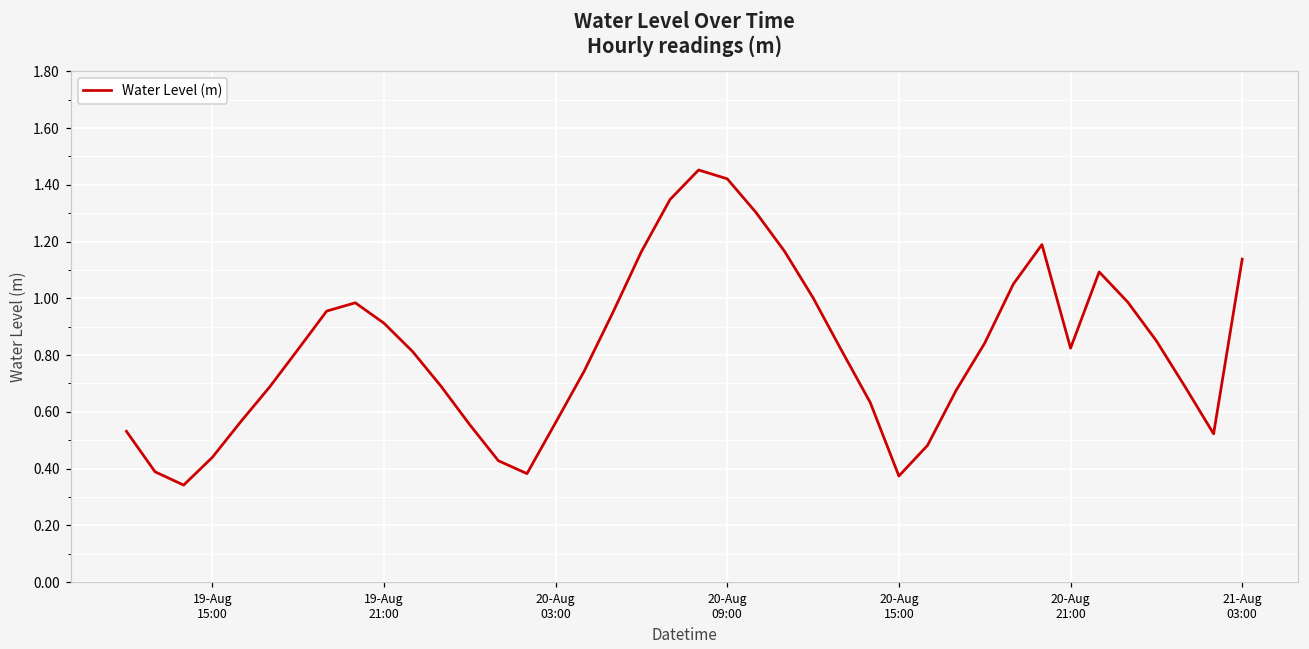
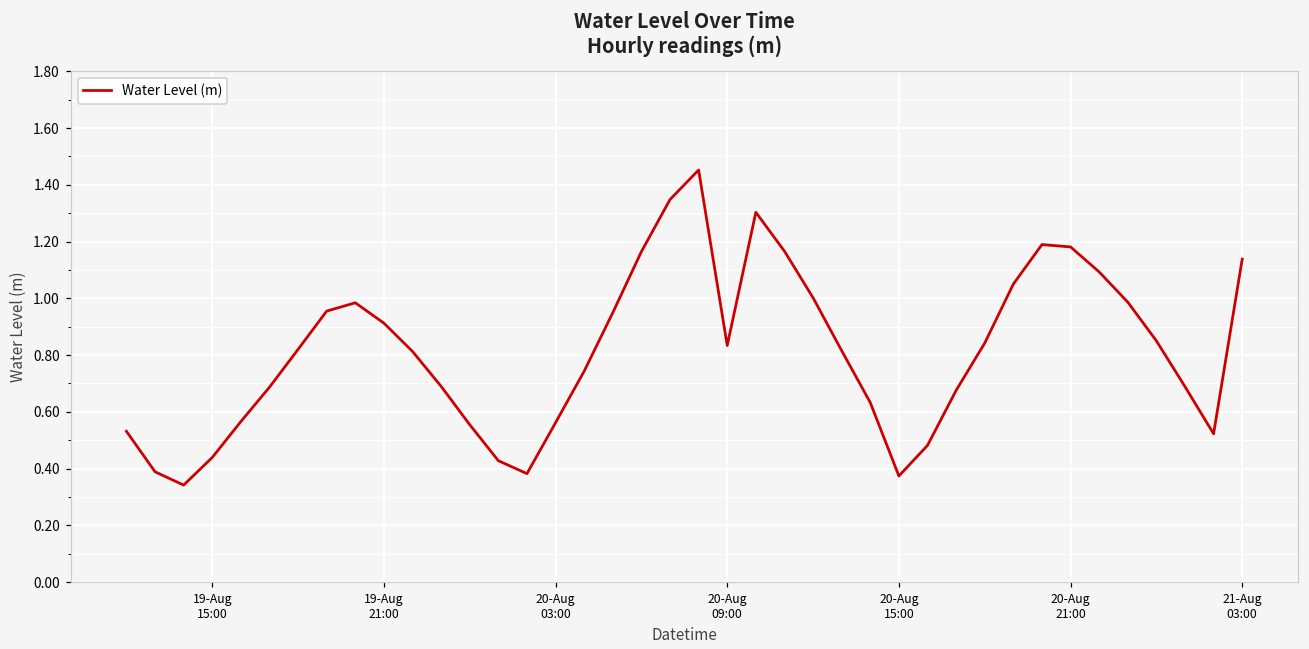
20-Aug 09:00: 1.42 -> 0.83
20-Aug 21:00: 0.82 -> 1.18
